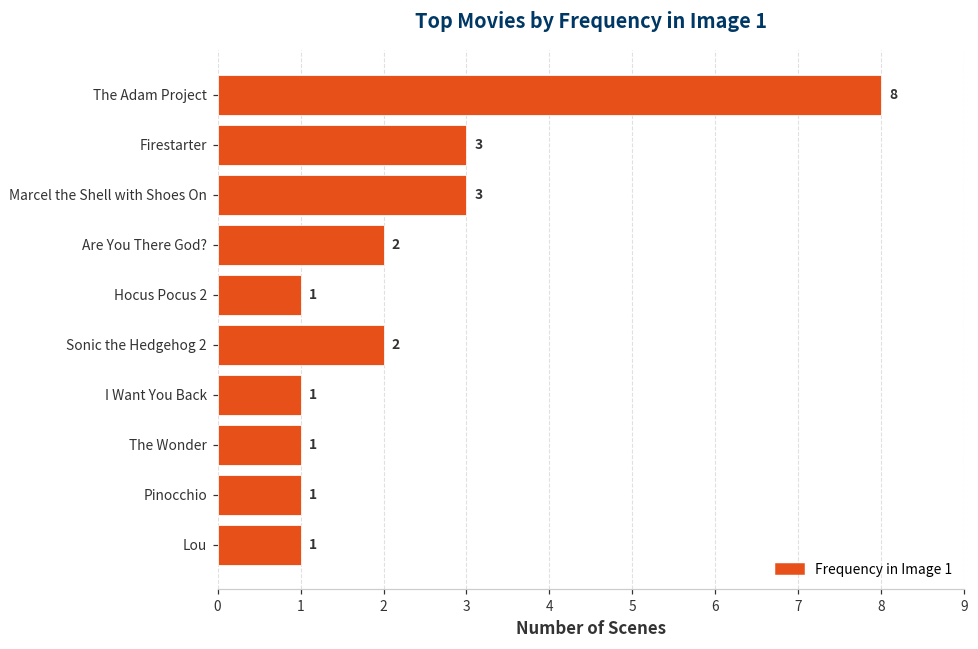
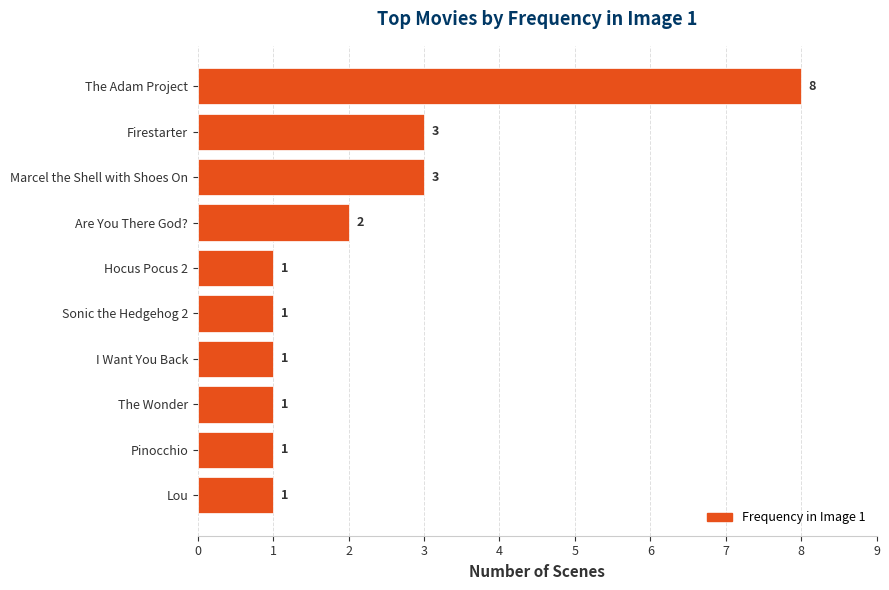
Sonic the Hedgehog 2: 2 -> 1
